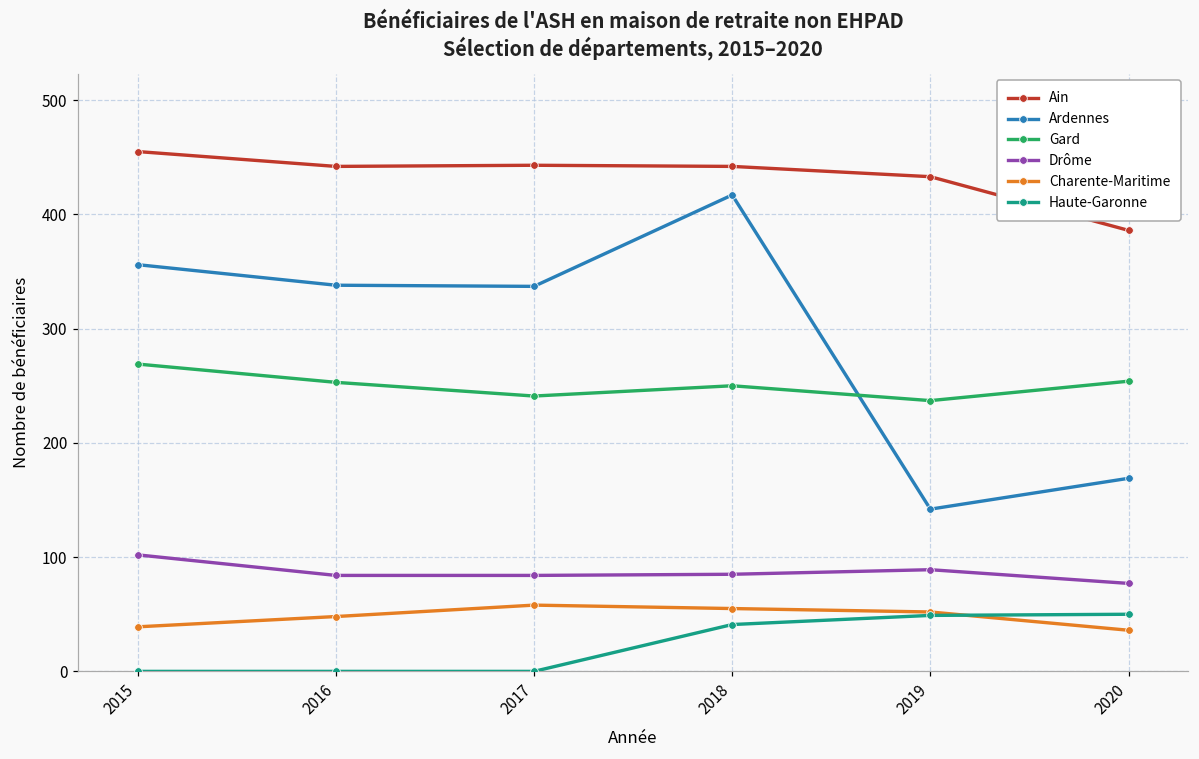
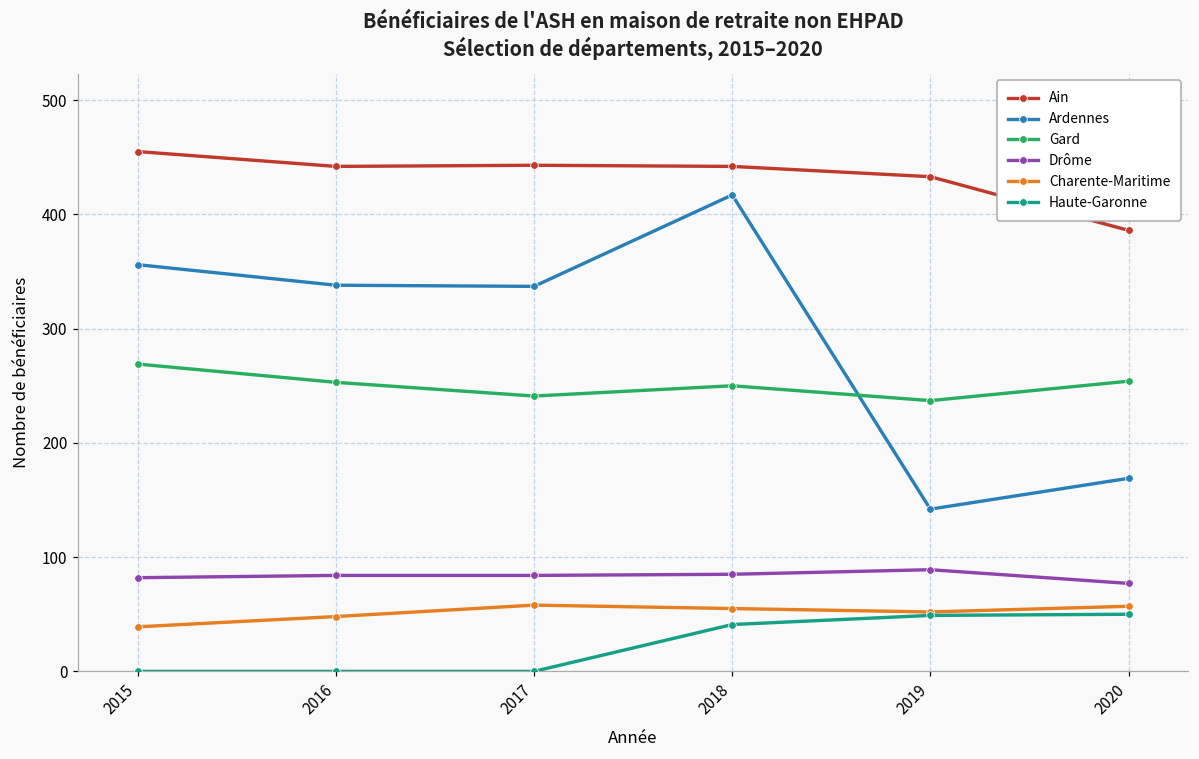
Drôme, 2015: 102 -> 82
Charente-Maritime, 2020: 36 -> 57
